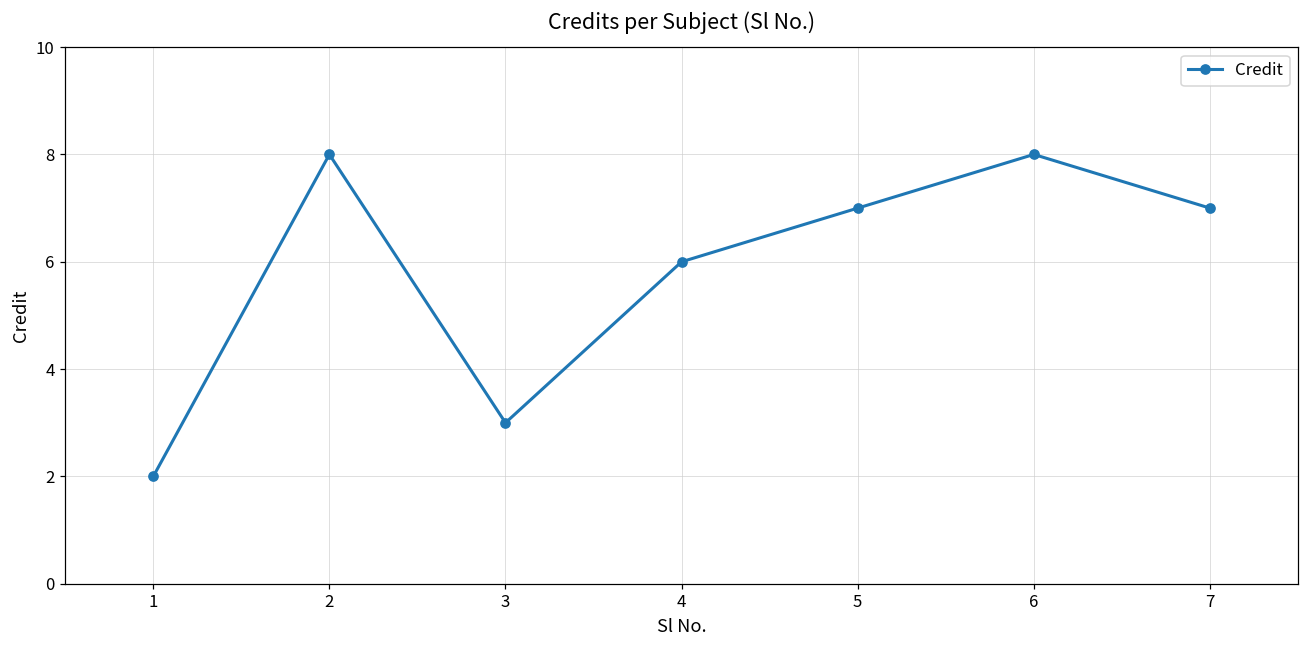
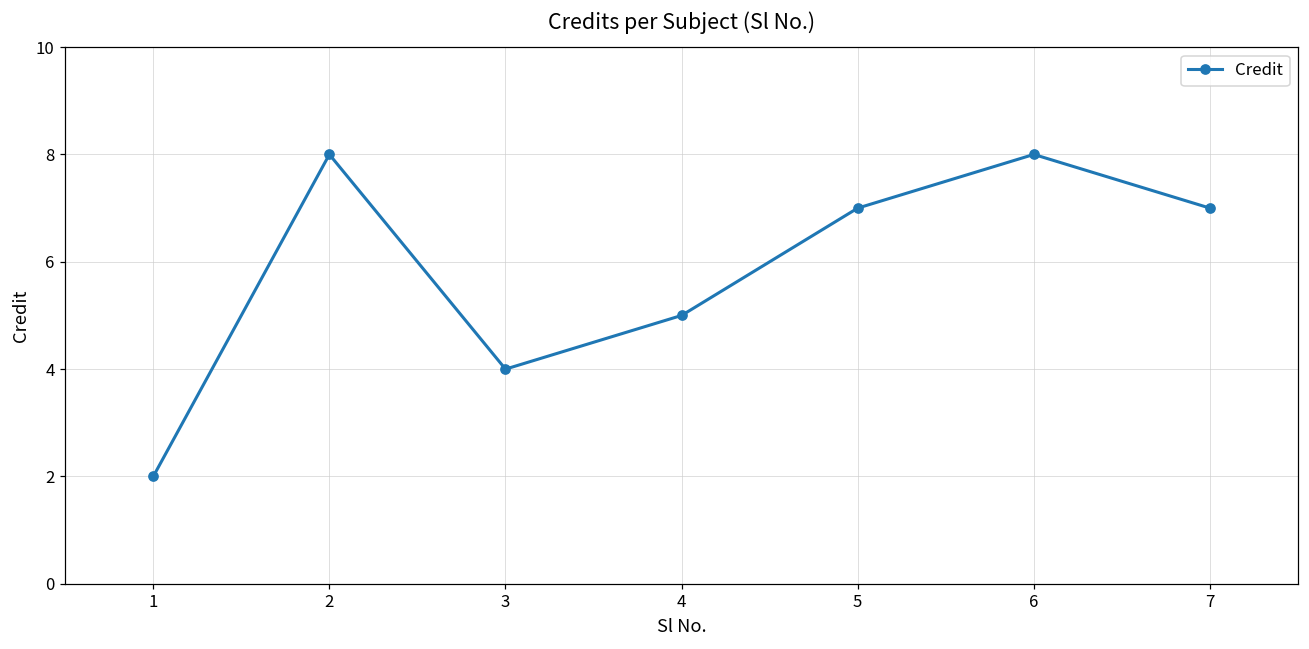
3: 3 -> 4
4: 6 -> 5
